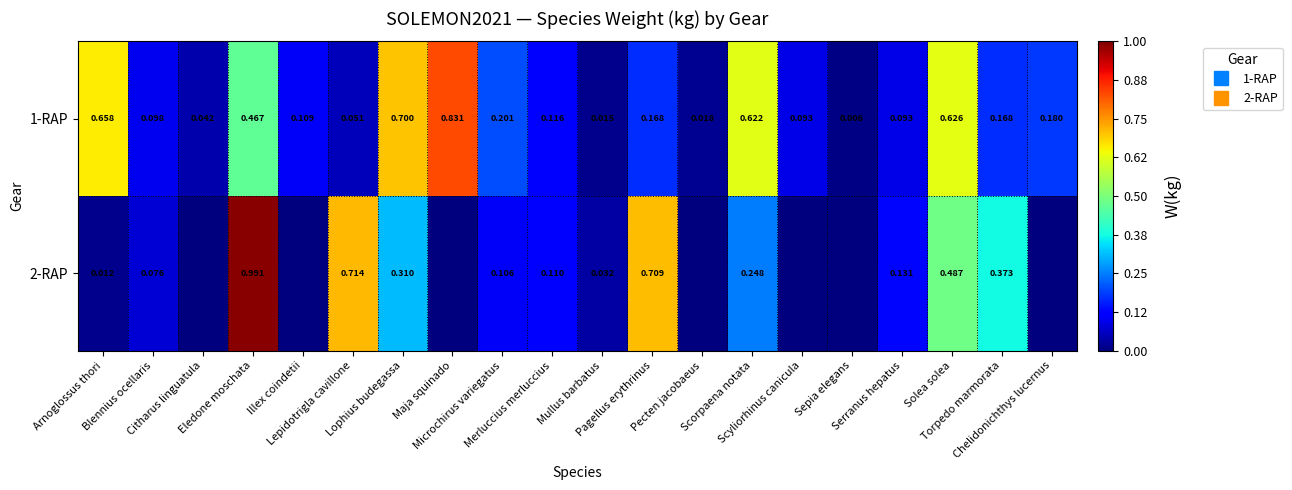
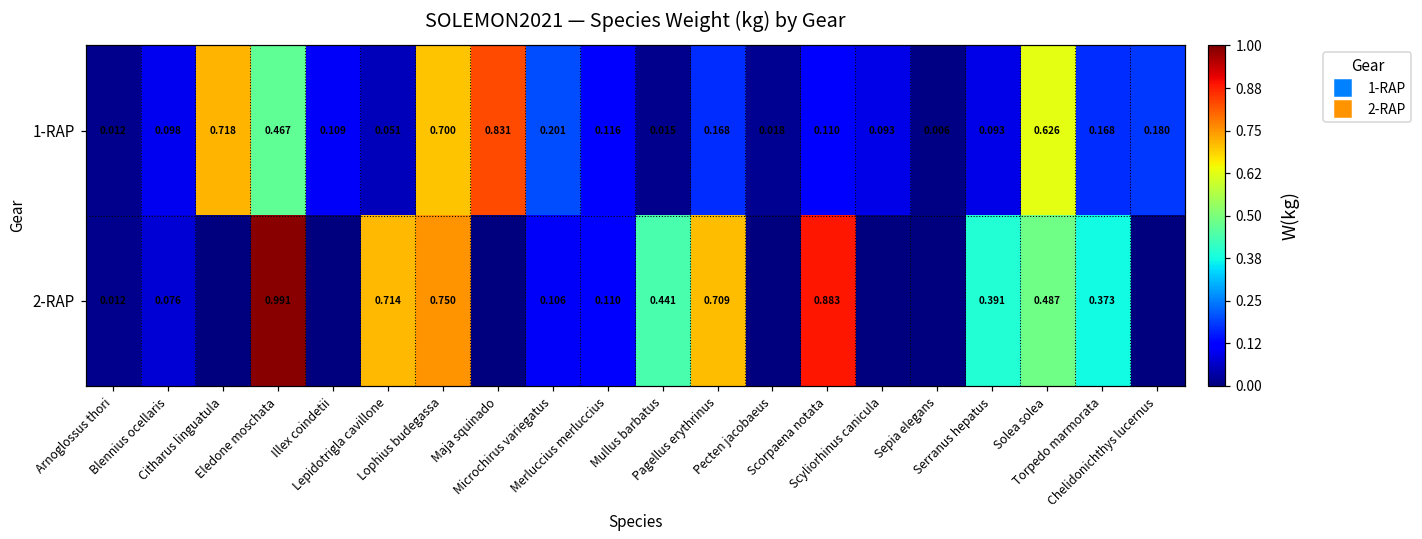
1-RAP, Arnoglossus thori: 0.658 -> 0.012
1-RAP, Citharus linguatula: 0.042 -> 0.718
1-RAP, Scorpaena notata: 0.622 -> 0.110
2-RAP, Lophius budegassa: 0.310 -> 0.750
2-RAP, Mullus barbatus: 0.032 -> 0.441
2-RAP, Scorpaena notata: 0.248 -> 0.883
2-RAP, Serranus hepatus: 0.131 -> 0.391
